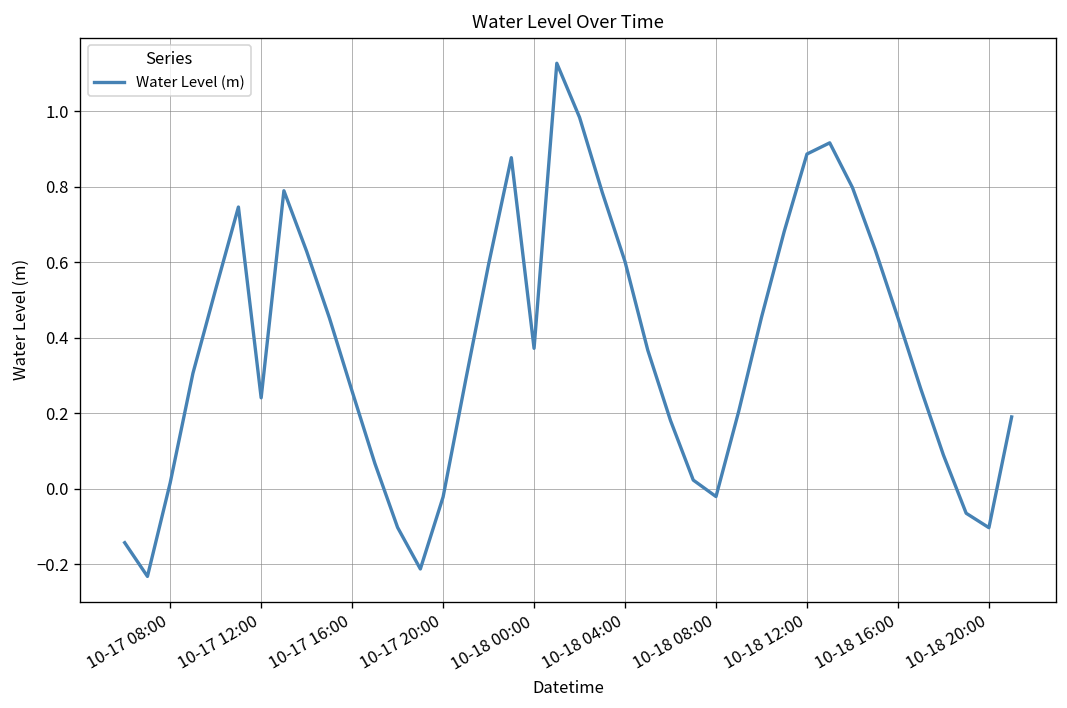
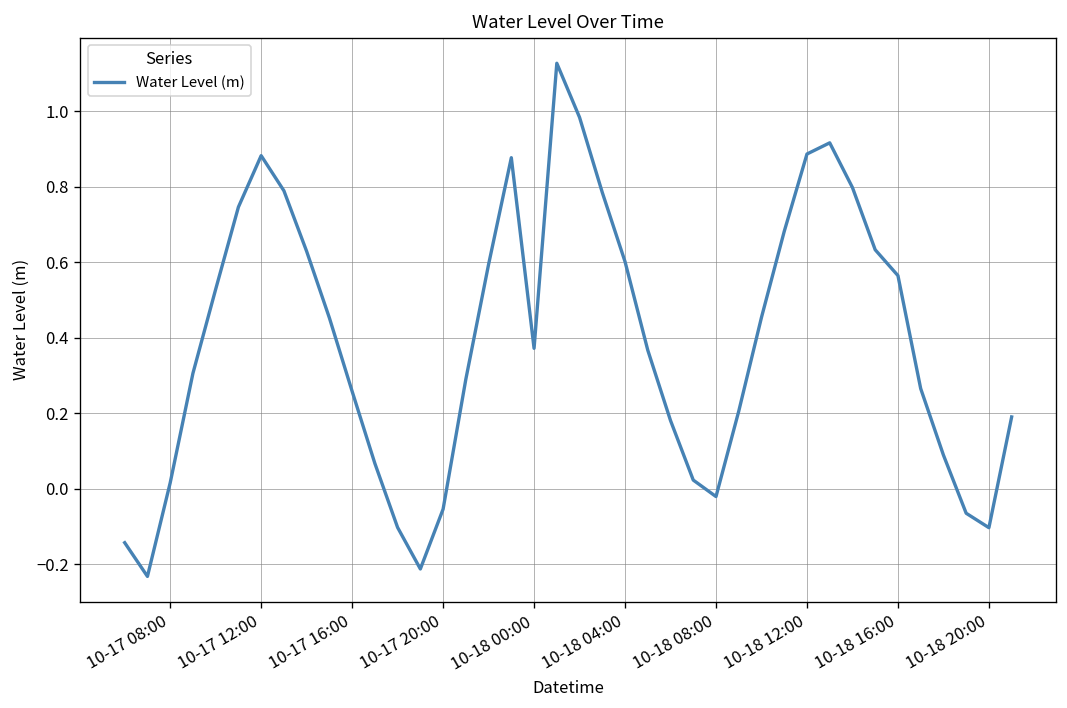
10-17 12:00: 0.24 -> 0.88
10-17 20:00: -0.02 -> -0.05
10-18 16:00: 0.45 -> 0.56
